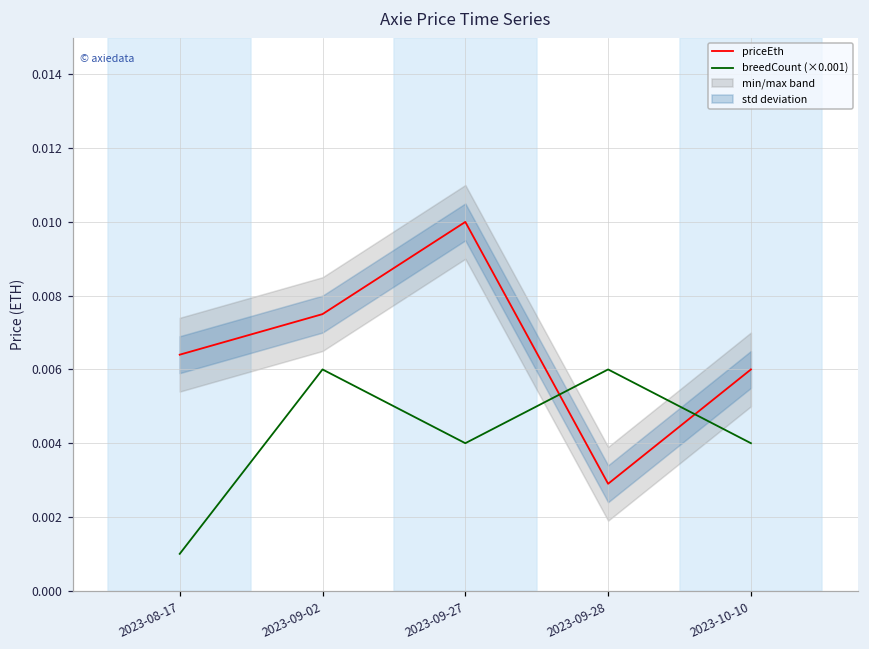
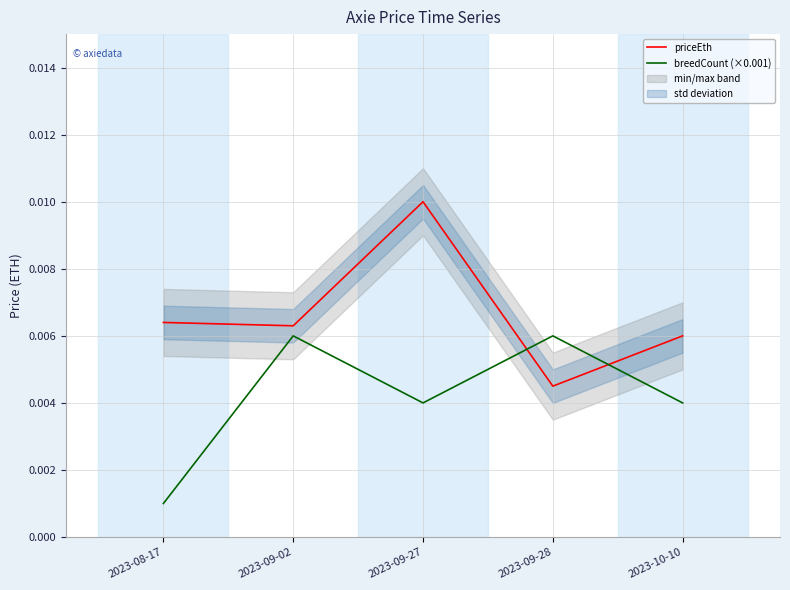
priceEth, 2023-09-02: 0.0075 -> 0.0063
priceEth, 2023-09-28: 0.0029 -> 0.0045
